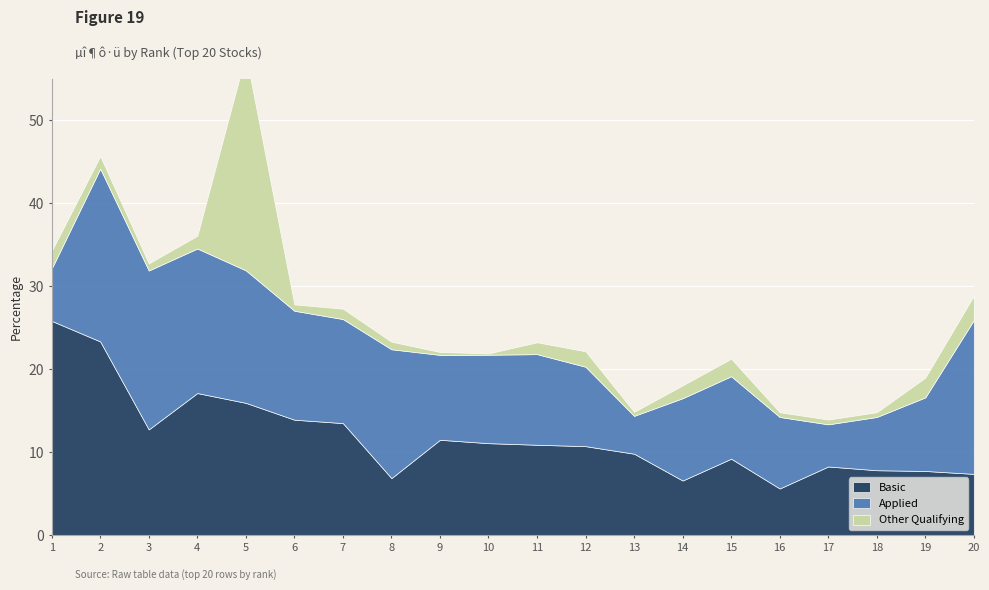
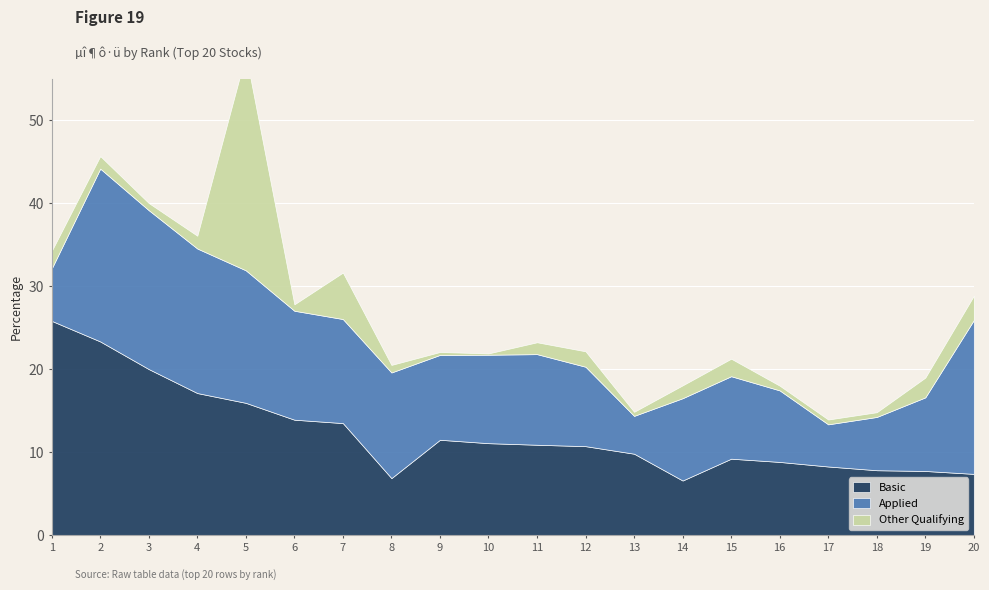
Basic, 3: 13 -> 20
Other Qualifying, 7: 1 -> 6
Applied, 8: 16 -> 13
Basic, 16: 6 -> 9
